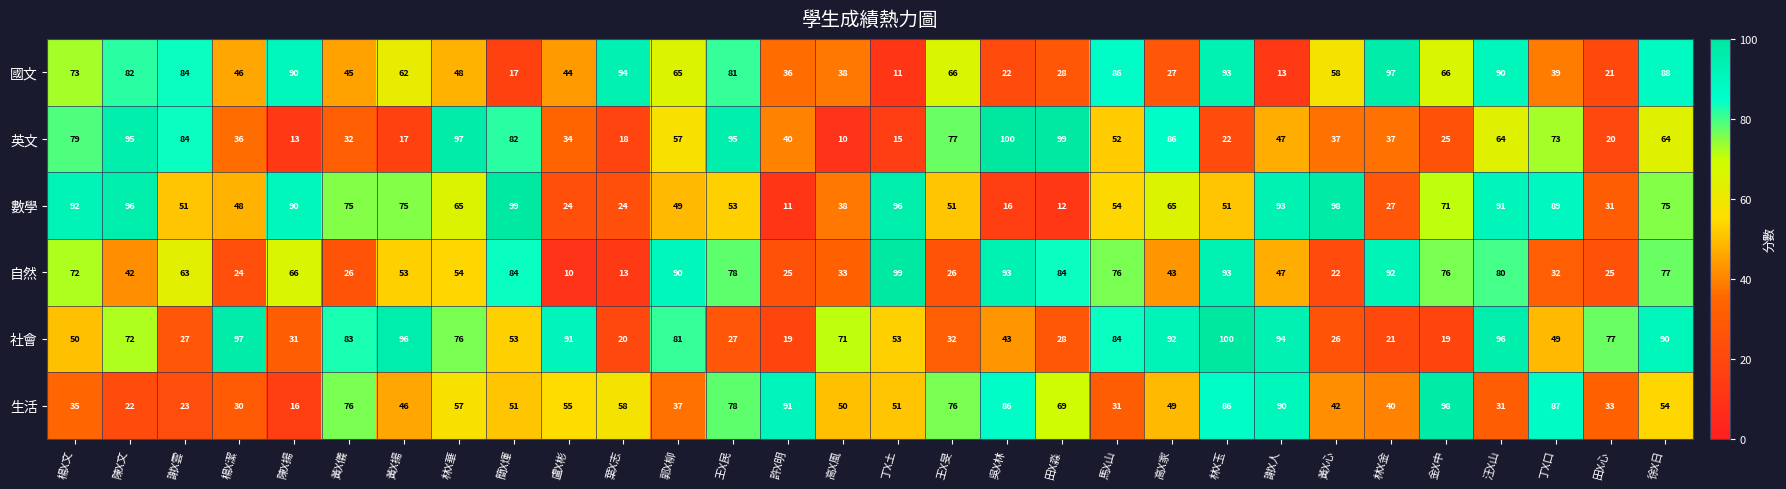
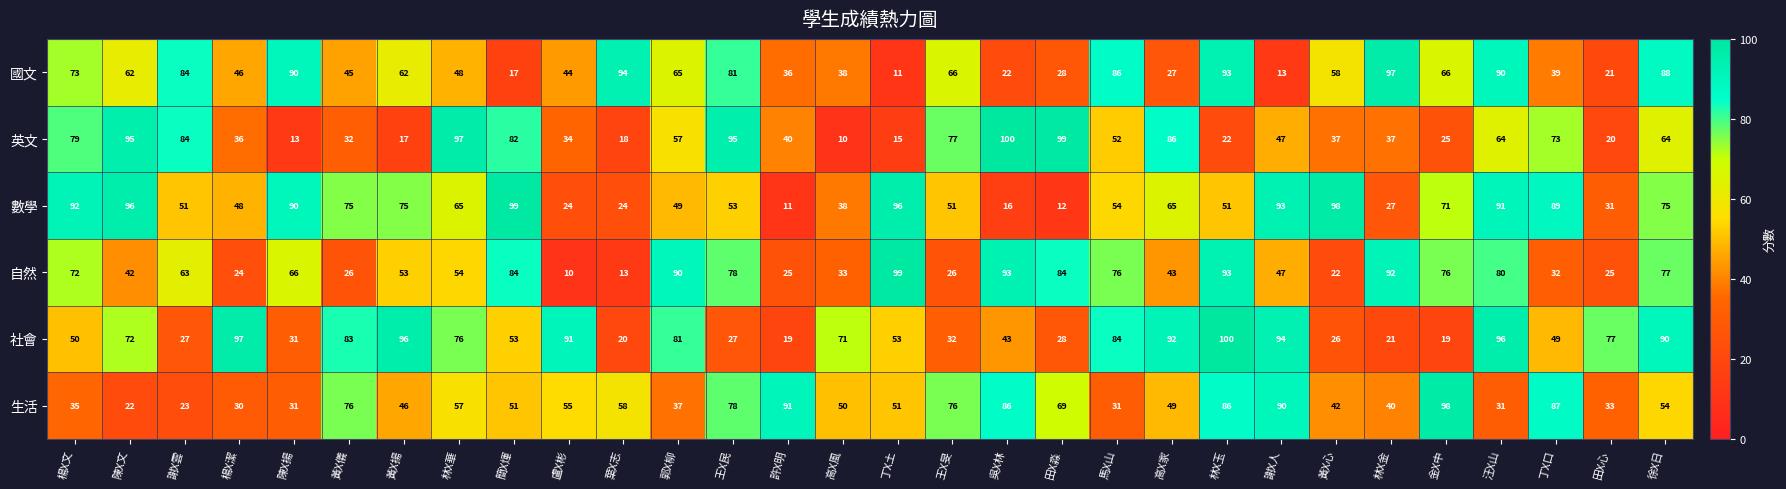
國文, 陳X文: 82 -> 62
生活, 陳X揚: 16 -> 31
